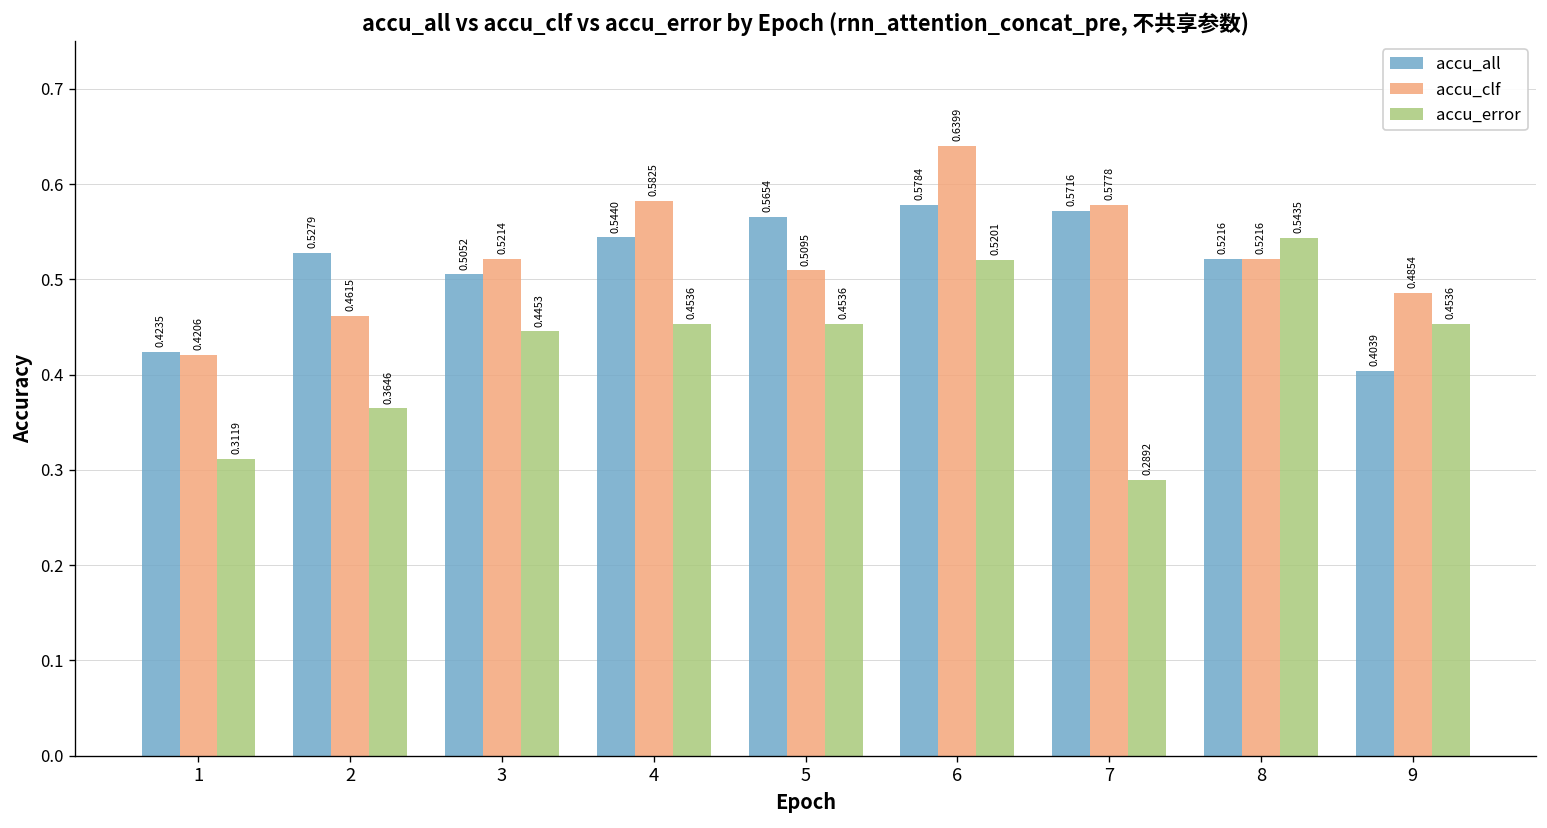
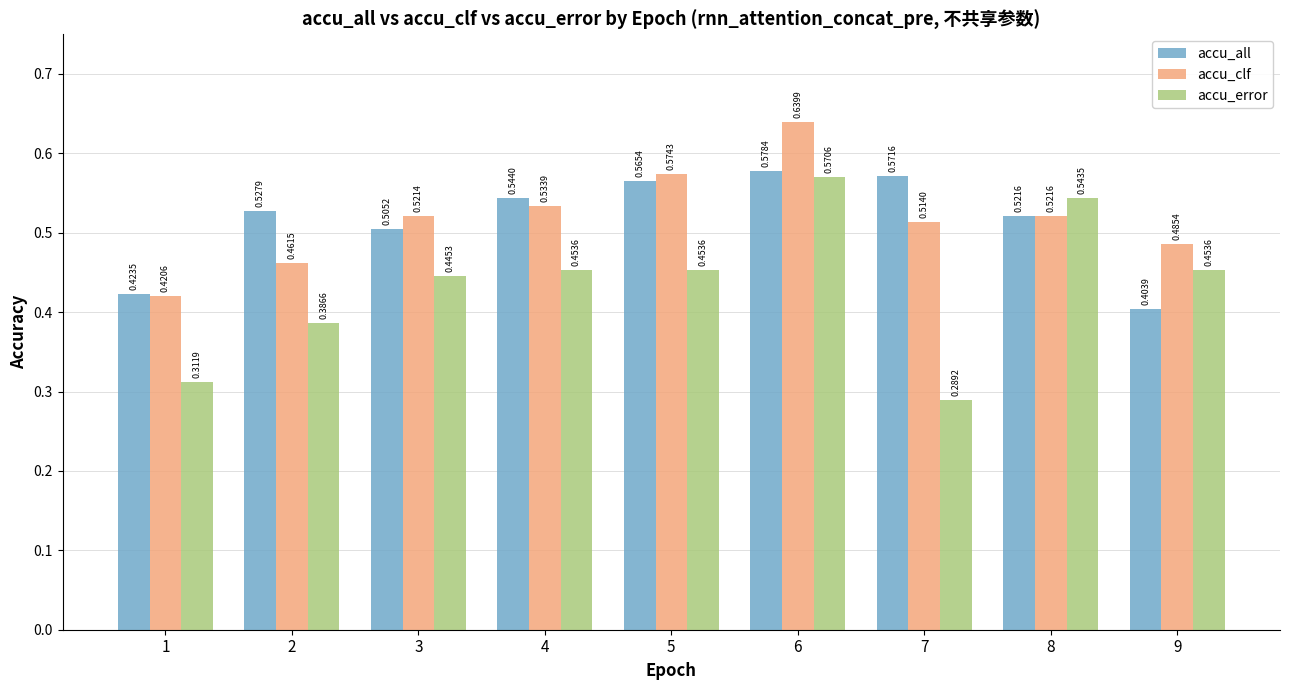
accu_error, 2: 0.3646 -> 0.3866
accu_clf, 4: 0.5825 -> 0.5339
accu_clf, 5: 0.5095 -> 0.5743
accu_error, 6: 0.5201 -> 0.5706
accu_clf, 7: 0.5778 -> 0.5140
